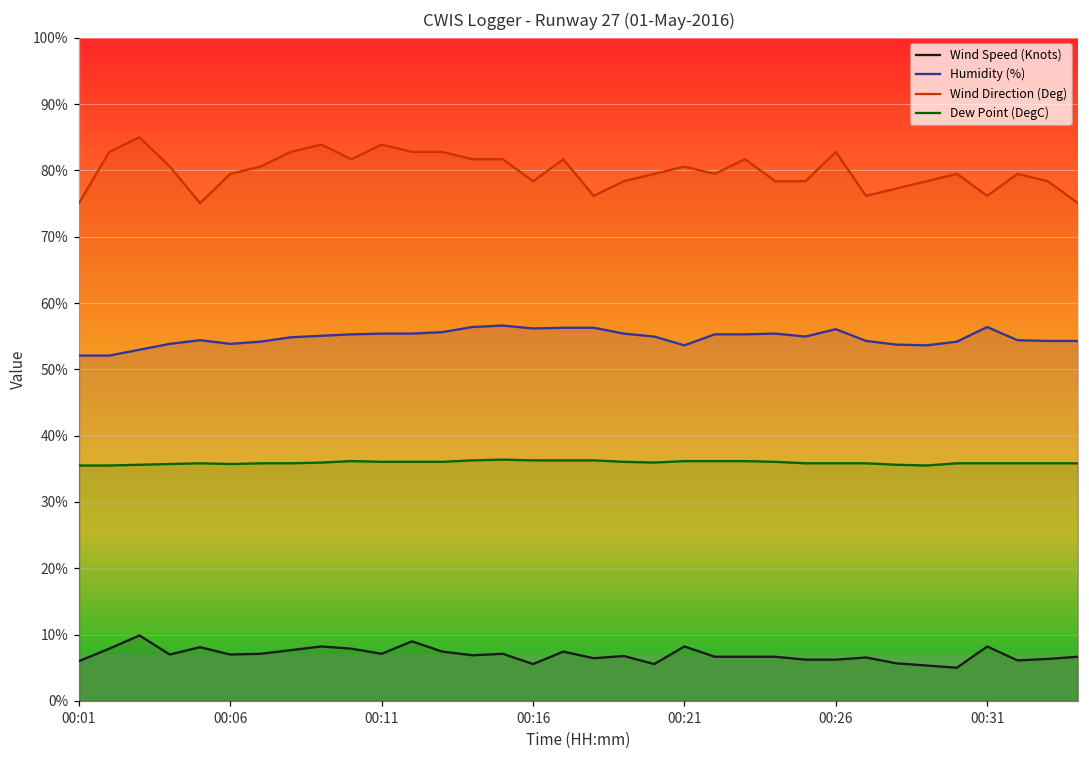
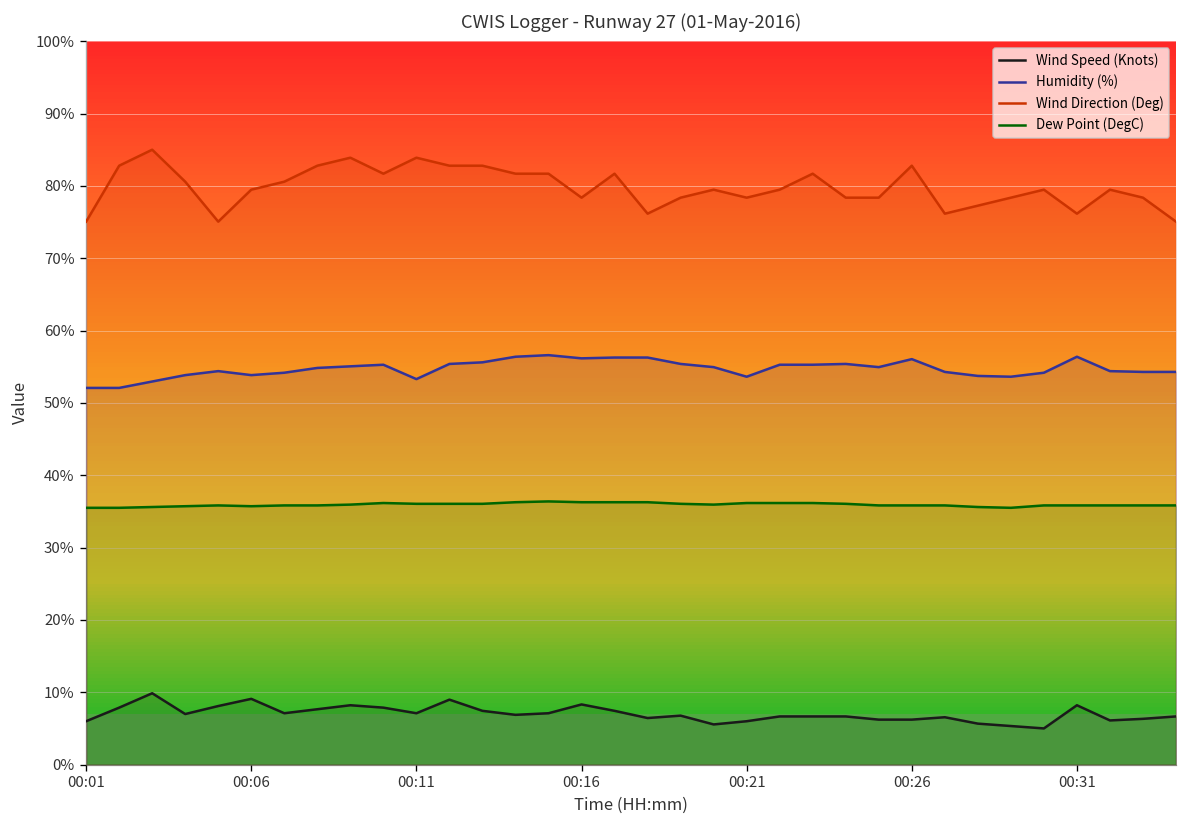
Wind Speed (Knots), 00:06: 7% -> 9%
Humidity (%), 00:11: 55% -> 53%
Wind Speed (Knots), 00:16: 6% -> 8%
Wind Speed (Knots), 00:21: 8% -> 6%
Wind Direction (Deg), 00:21: 81% -> 78%
